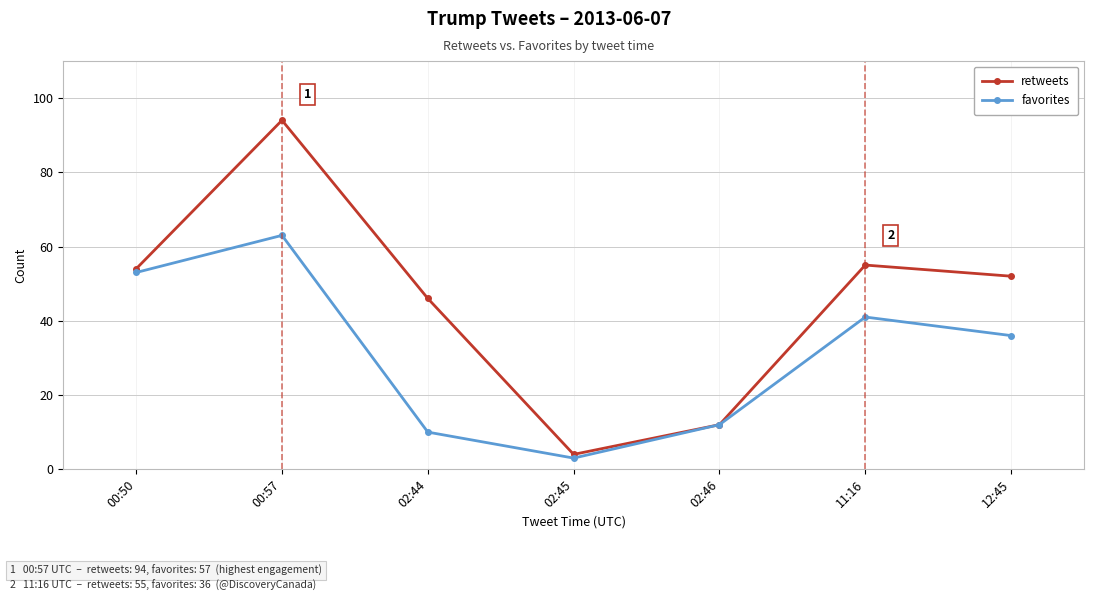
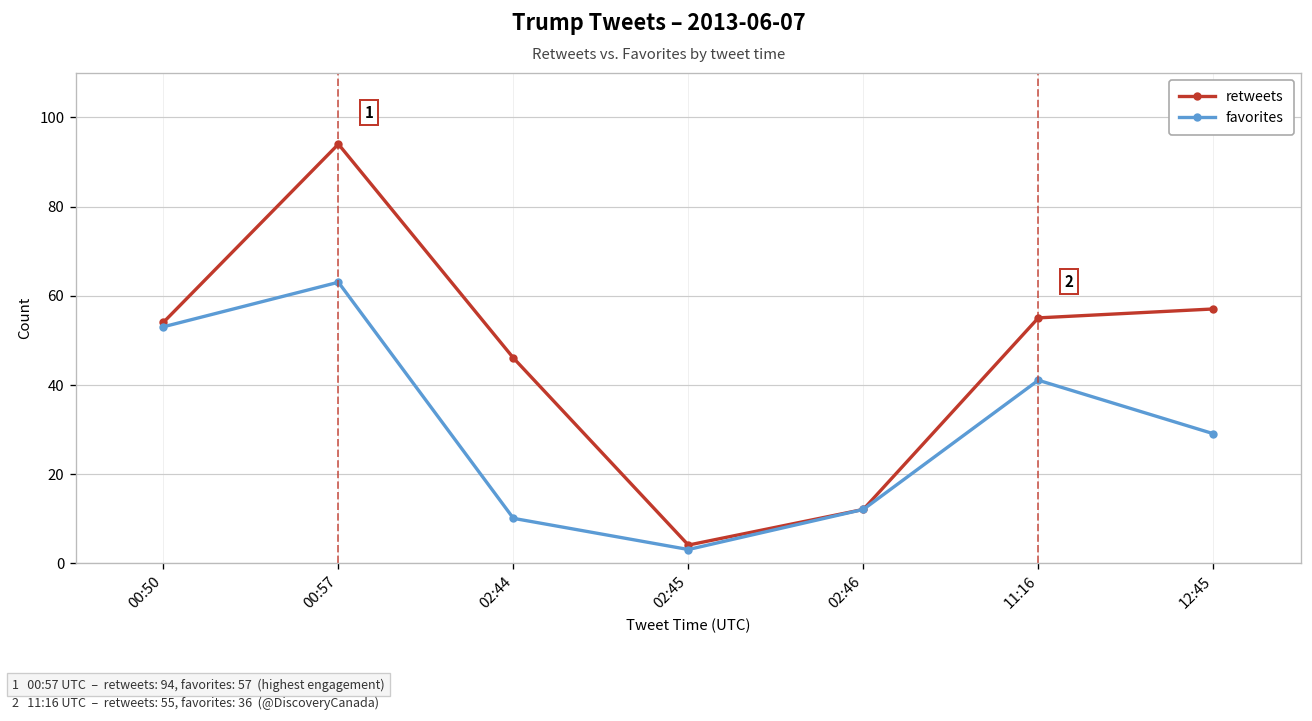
retweets, 12:45: 52 -> 57
favorites, 12:45: 36 -> 29
